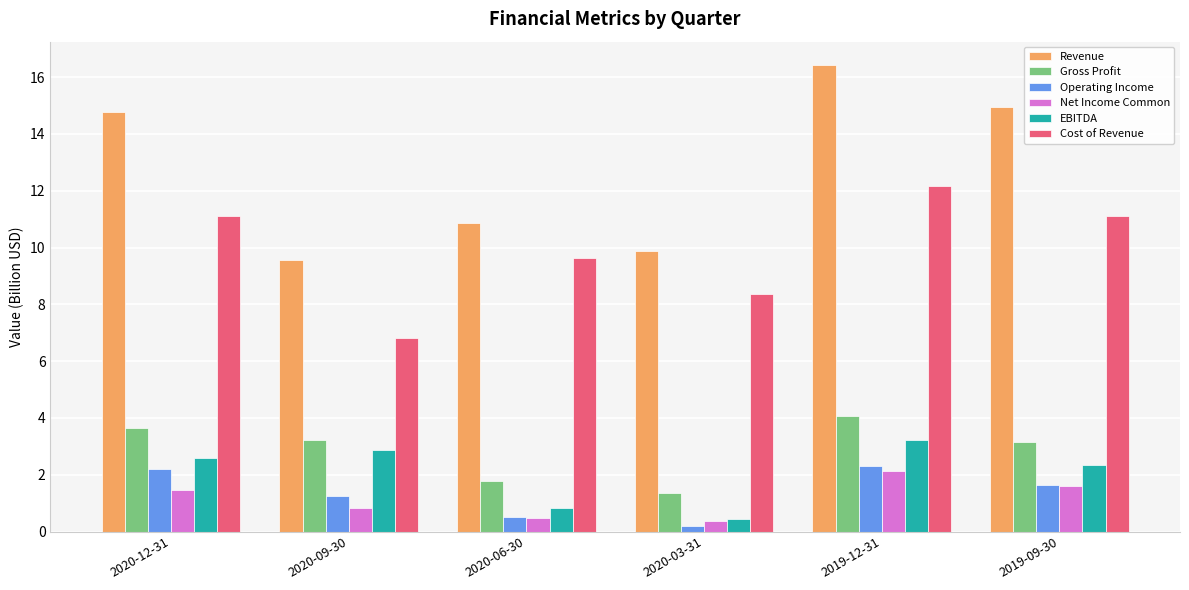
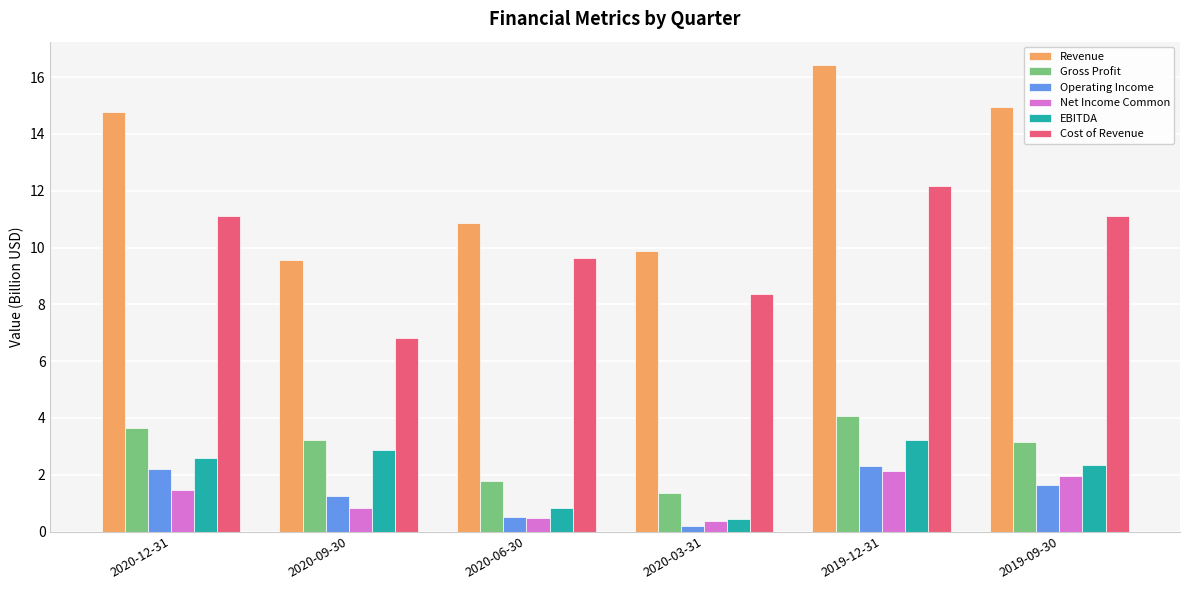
Net Income Common, 2019-09-30: 1.6 -> 2.0
